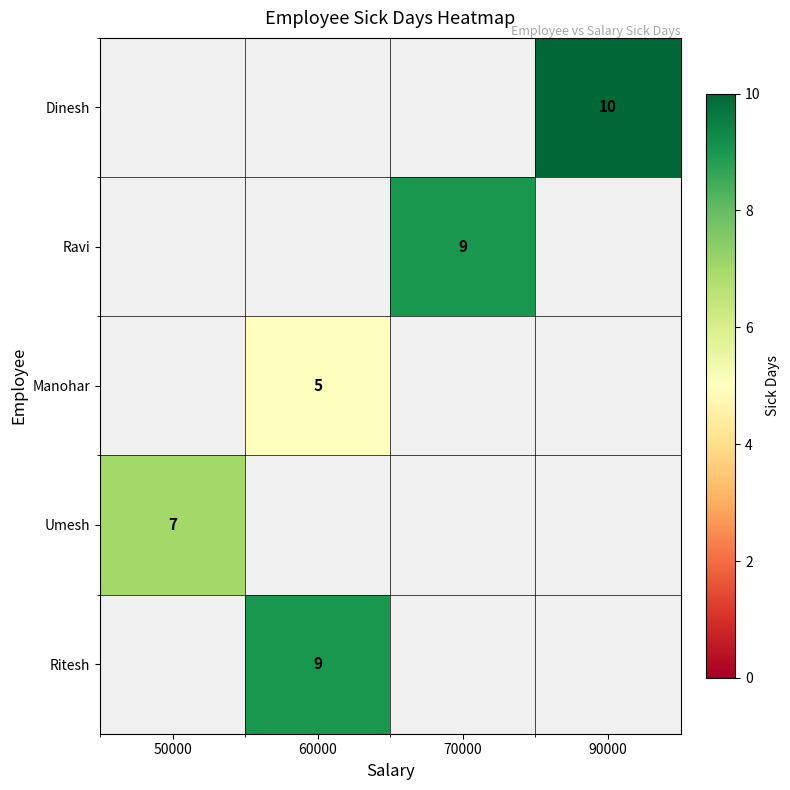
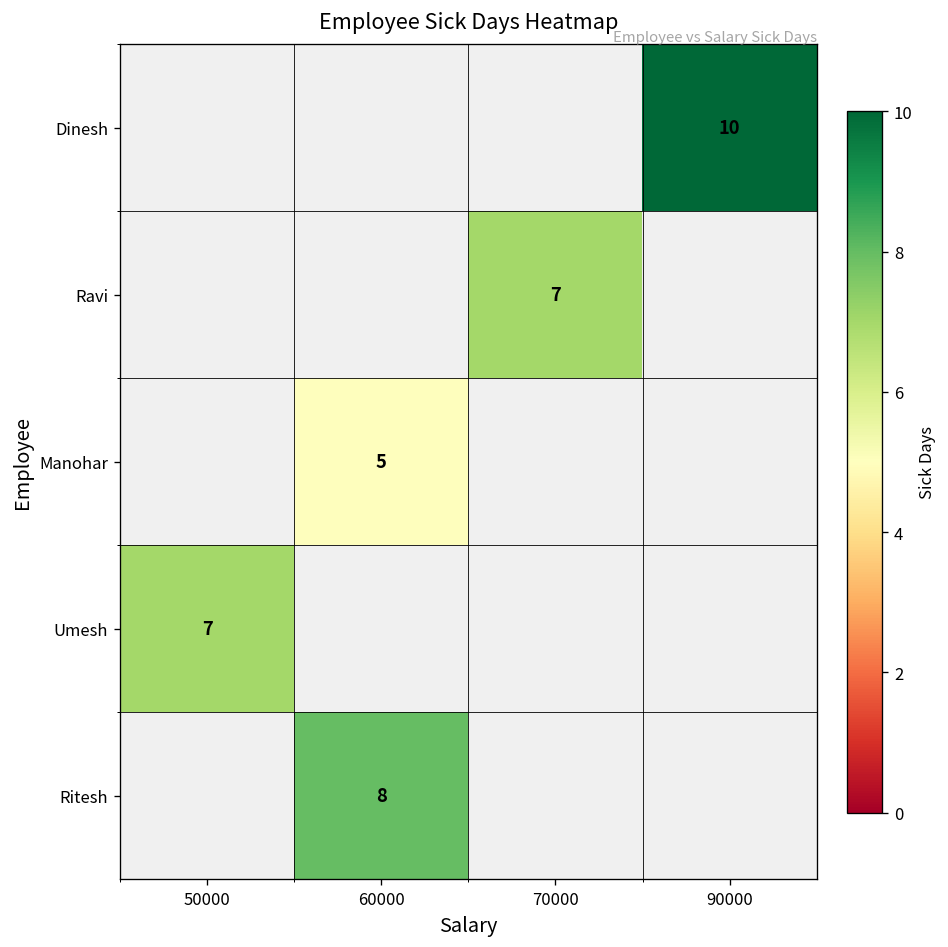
Ravi, 70000: 9 -> 7
Ritesh, 60000: 9 -> 8
